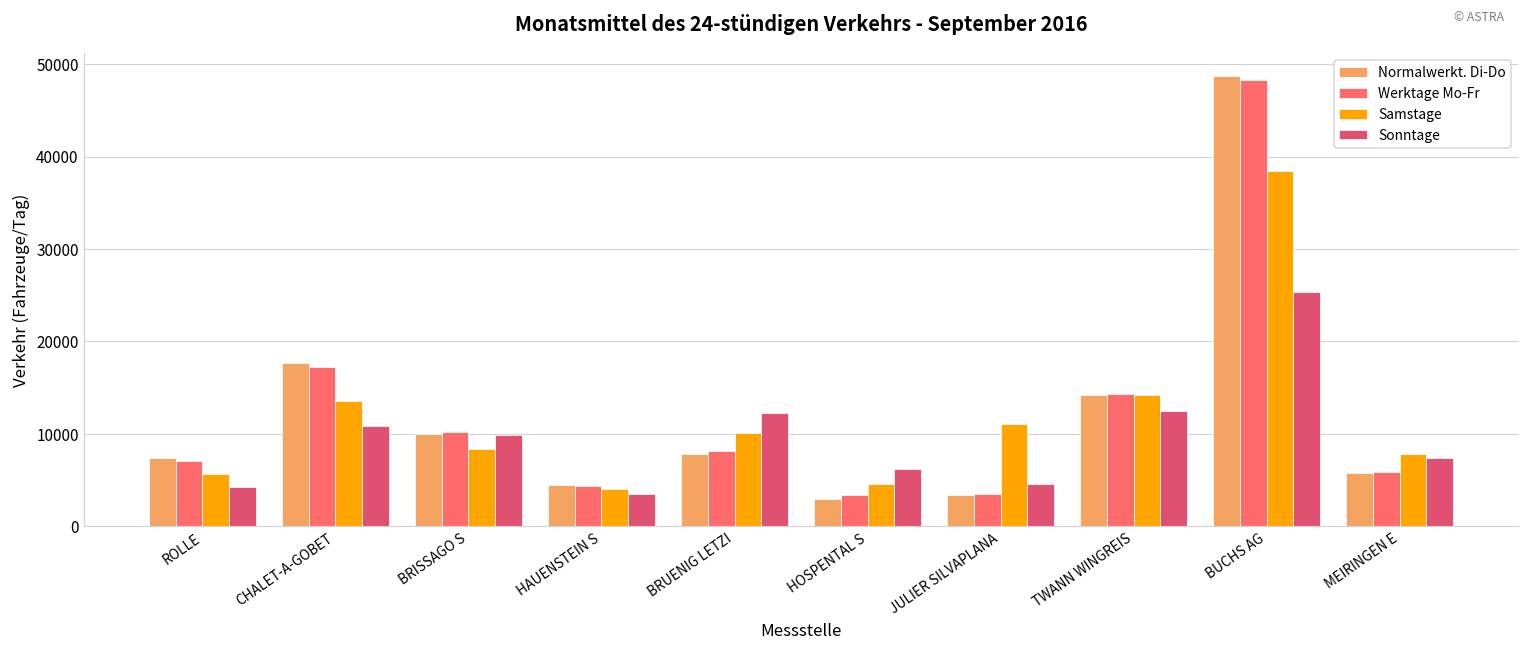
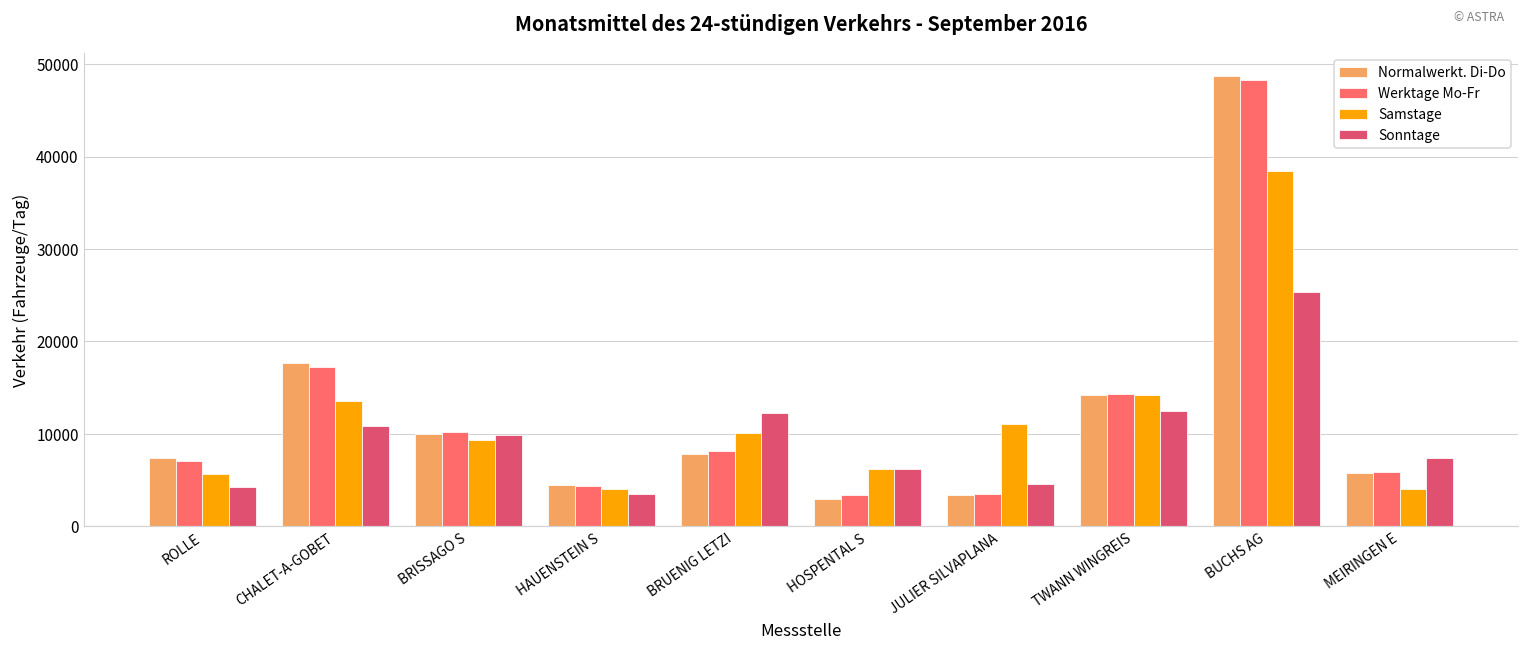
Samstage, BRISSAGO S: 8000 -> 9000
Samstage, HOSPENTAL S: 5000 -> 6000
Samstage, MEIRINGEN E: 8000 -> 4000
